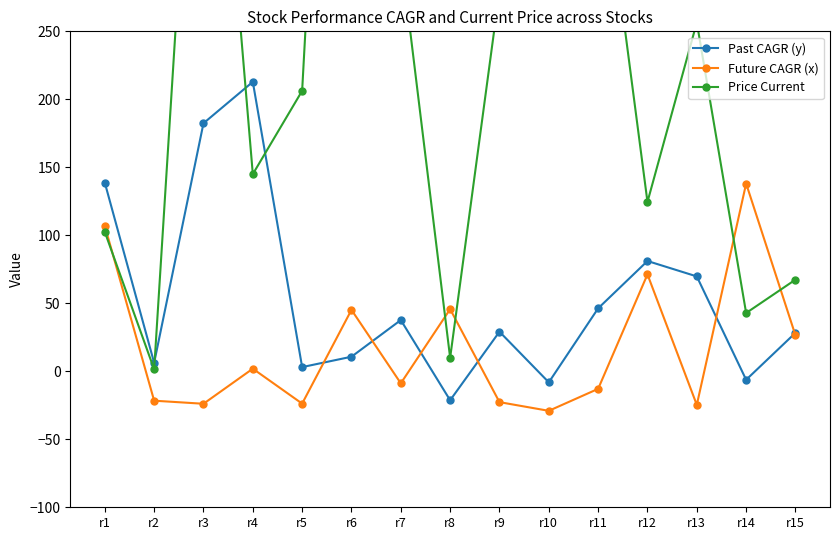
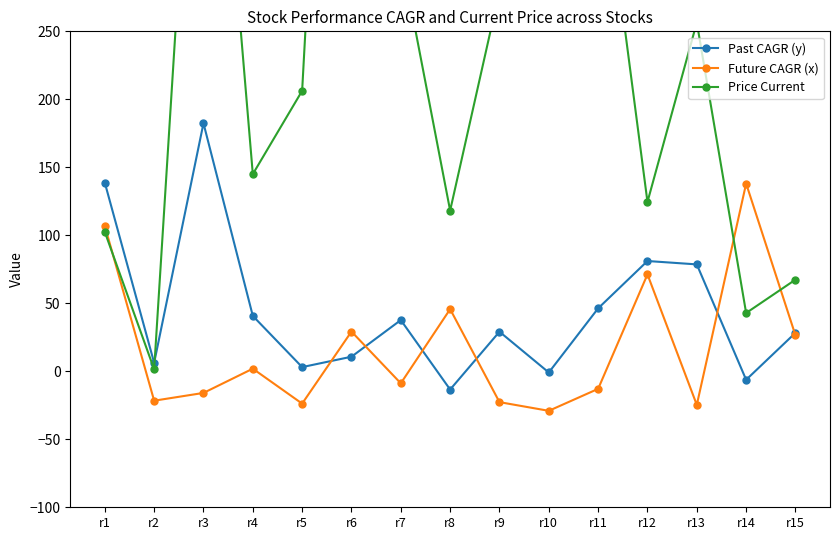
Future CAGR (x), r3: -24 -> -16
Past CAGR (y), r4: 213 -> 41
Future CAGR (x), r6: 45 -> 29
Past CAGR (y), r8: -21 -> -13
Price Current, r8: 10 -> 118
Past CAGR (y), r10: -8 -> -1
Past CAGR (y), r13: 70 -> 79
